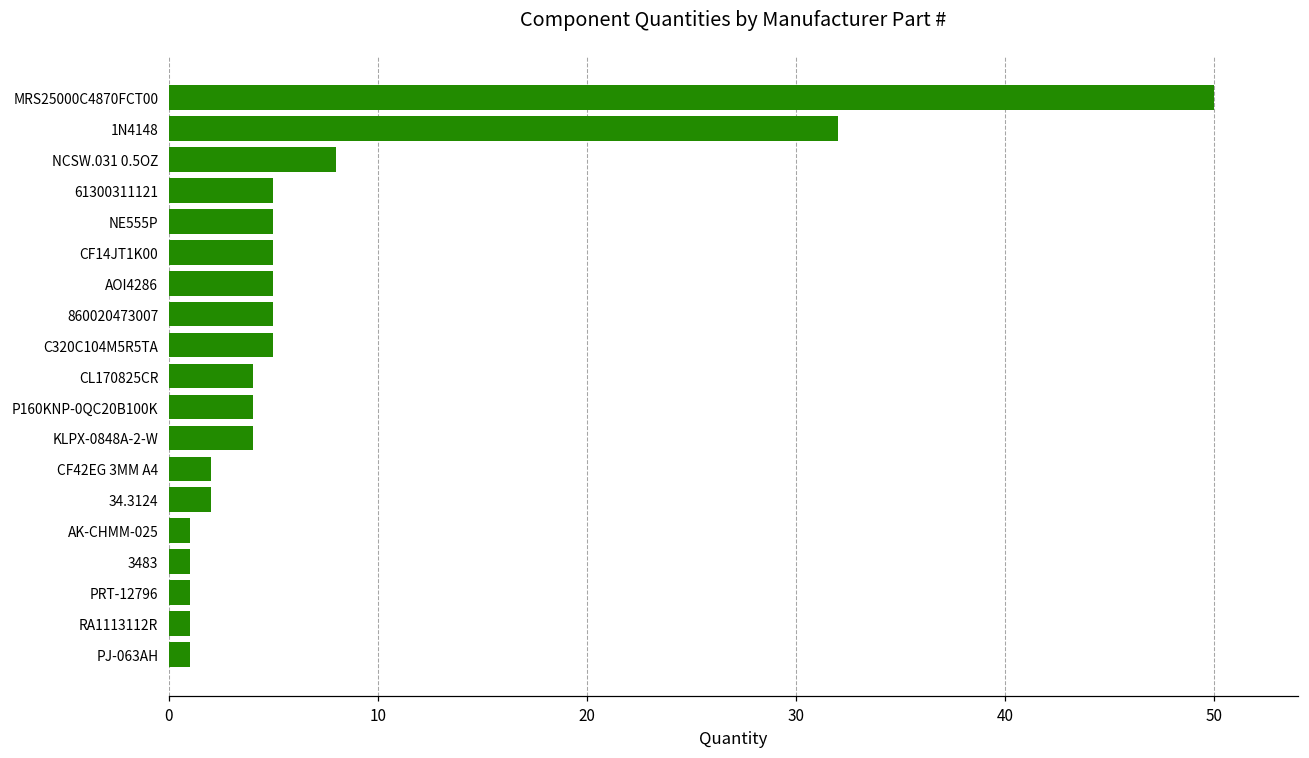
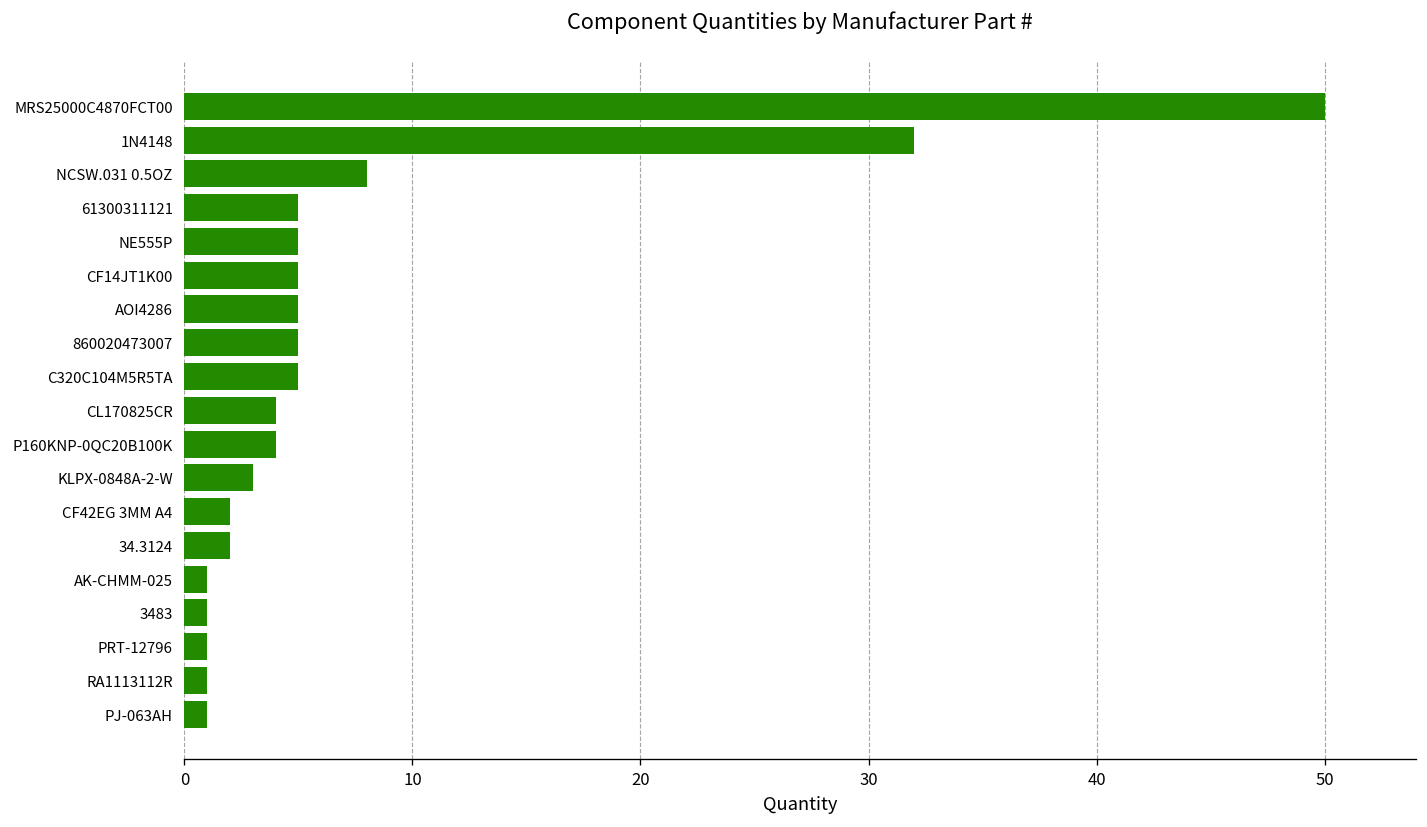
KLPX-0848A-2-W: 4 -> 3
